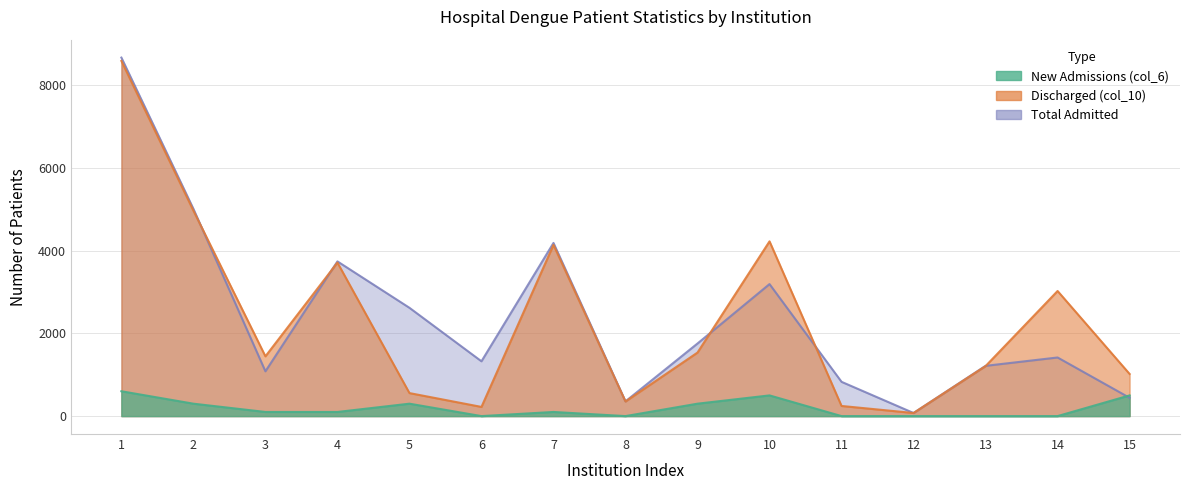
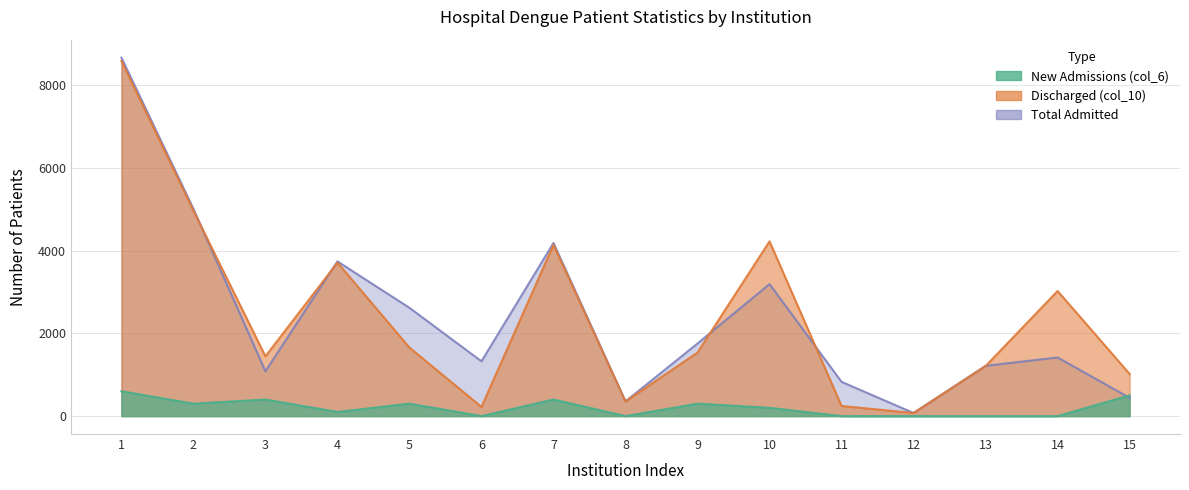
New Admissions (col_6), 3: 100 -> 400
Discharged (col_10), 5: 600 -> 1700
New Admissions (col_6), 7: 100 -> 400
New Admissions (col_6), 10: 500 -> 200
